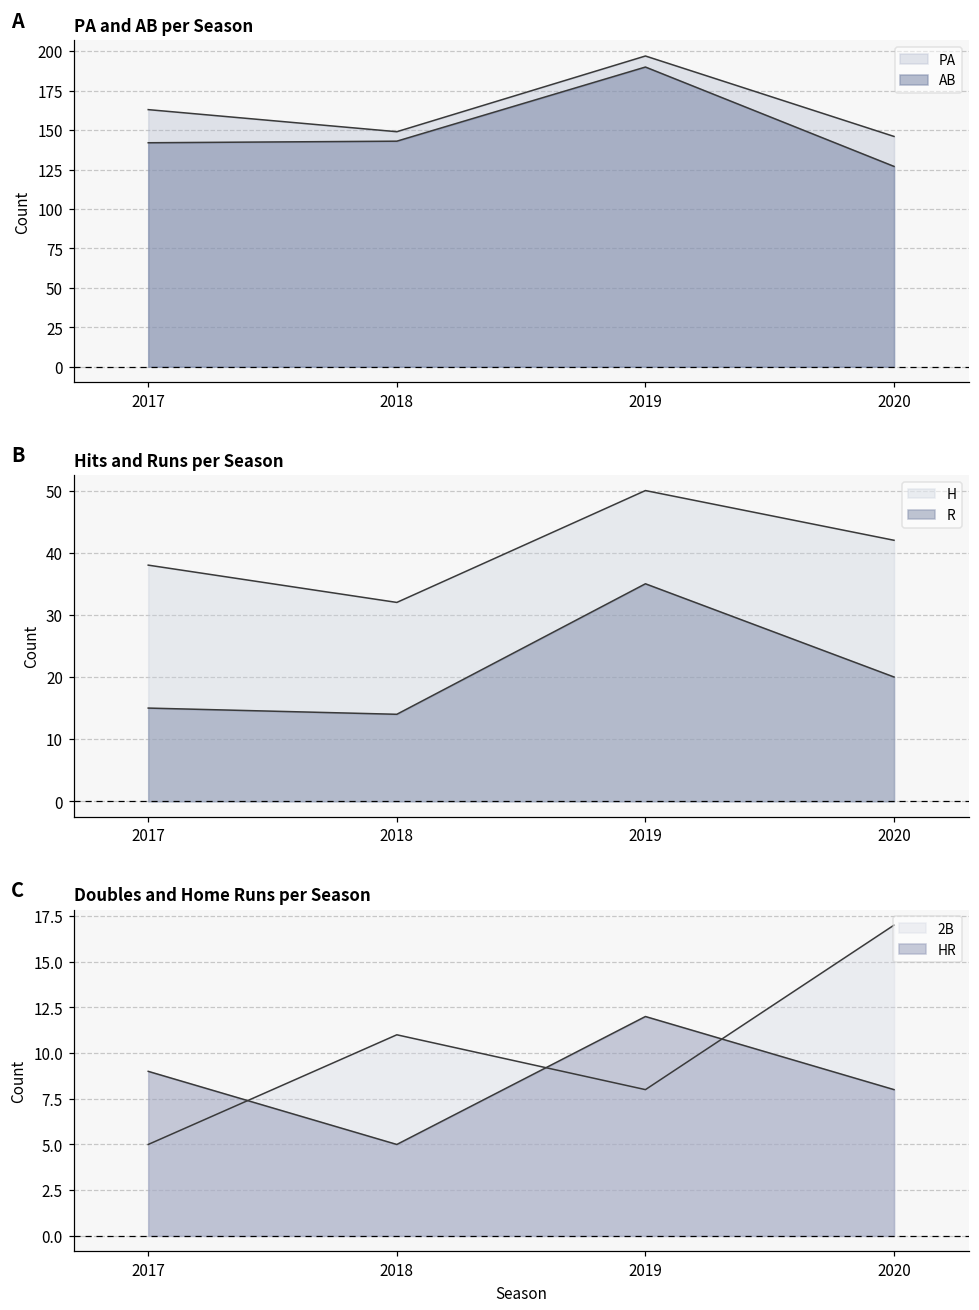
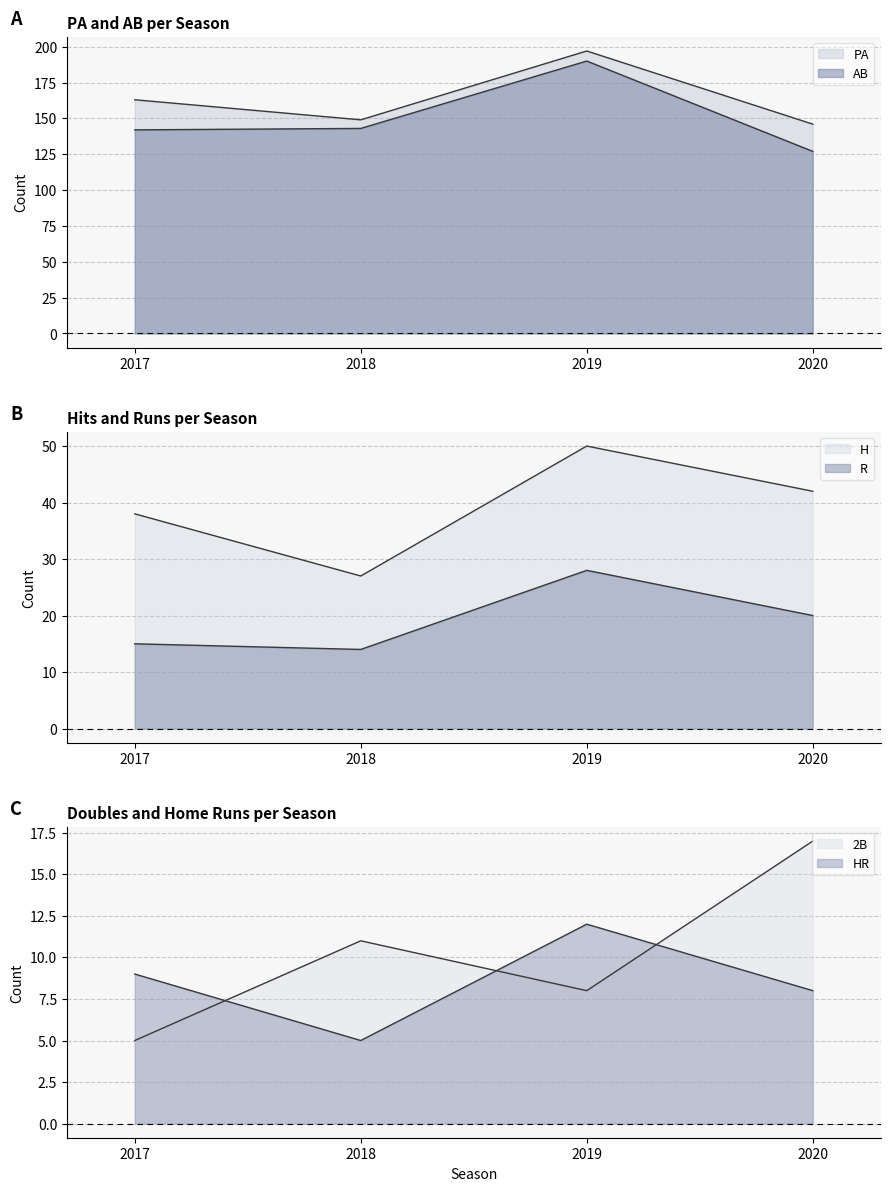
Hits and Runs per Season, H, 2018: 32 -> 27
Hits and Runs per Season, R, 2019: 35 -> 28
